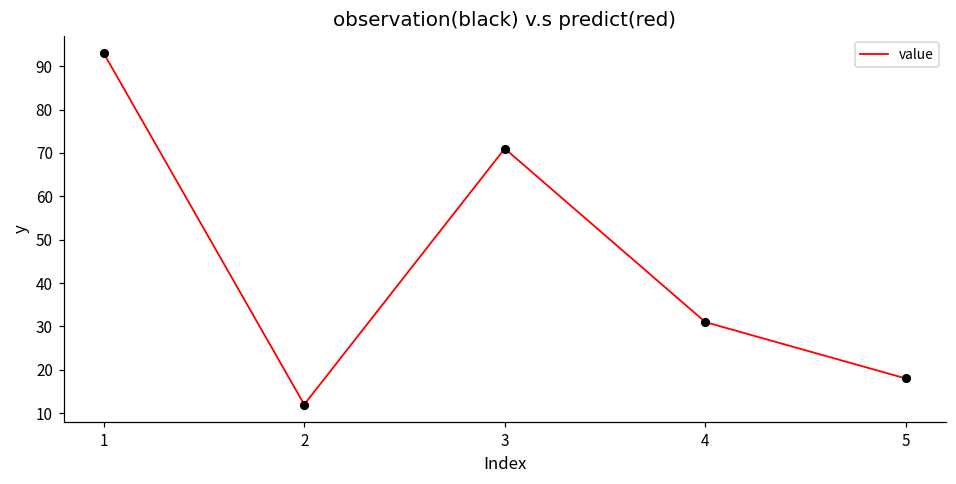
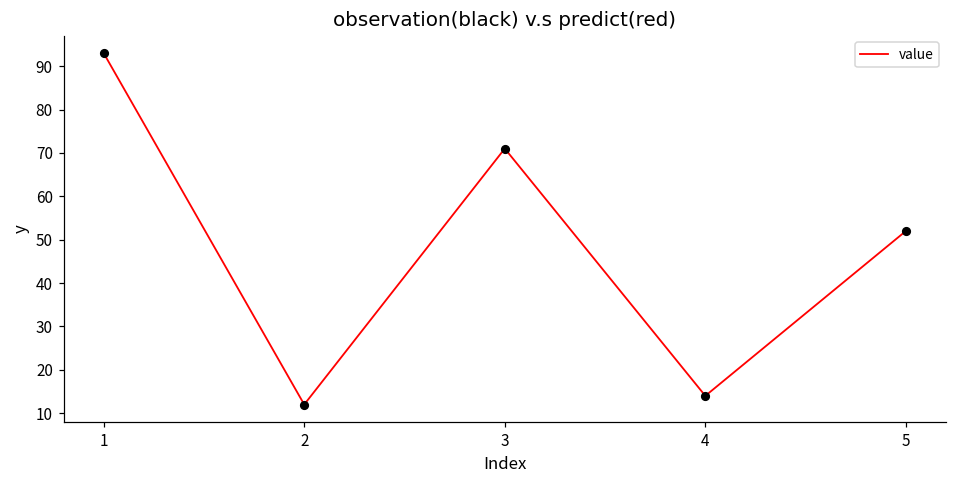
4: 31 -> 14
5: 18 -> 52
